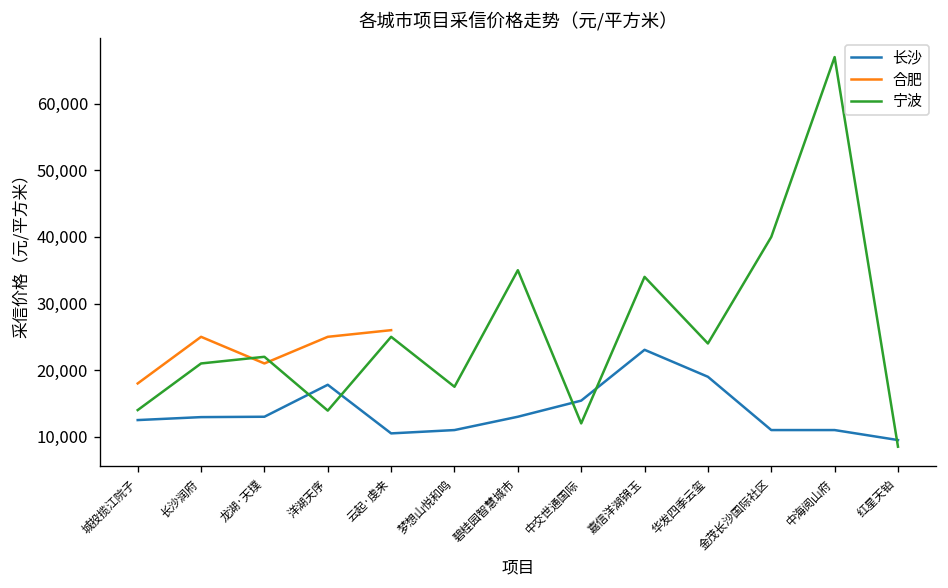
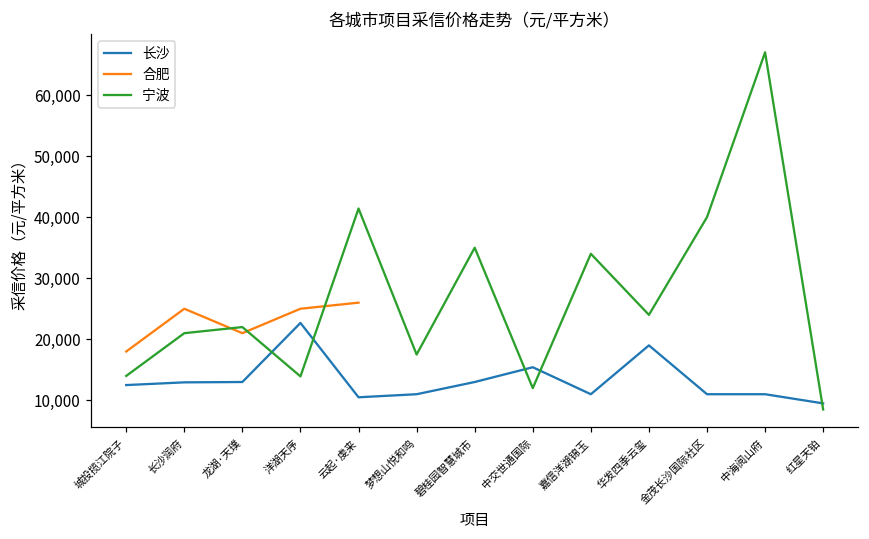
长沙, 洋湖天序: 18,000 -> 23,000
宁波, 云起·虔来: 25,000 -> 41,000
长沙, 嘉信洋湖锦玉: 23,000 -> 11,000
